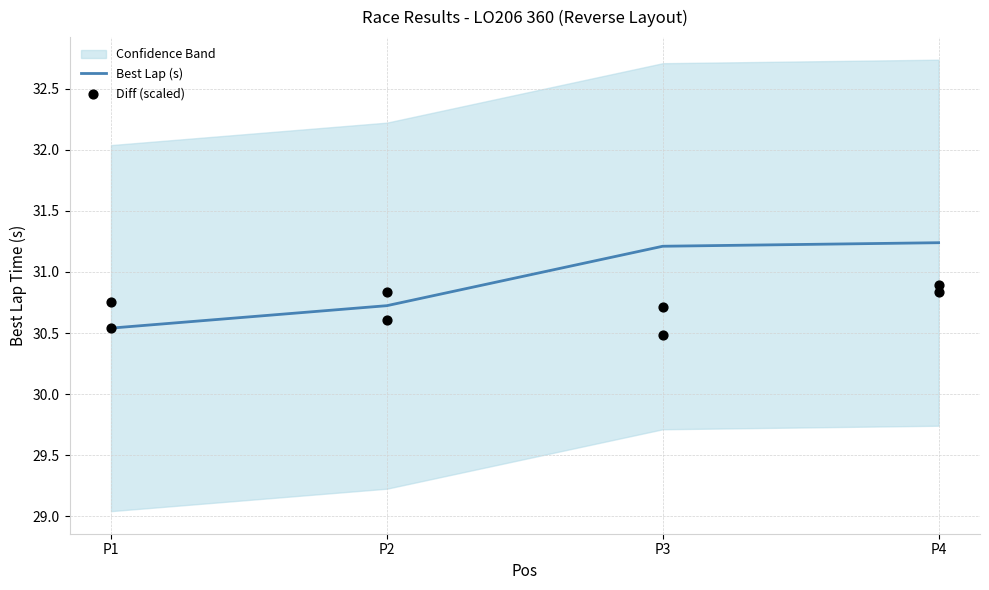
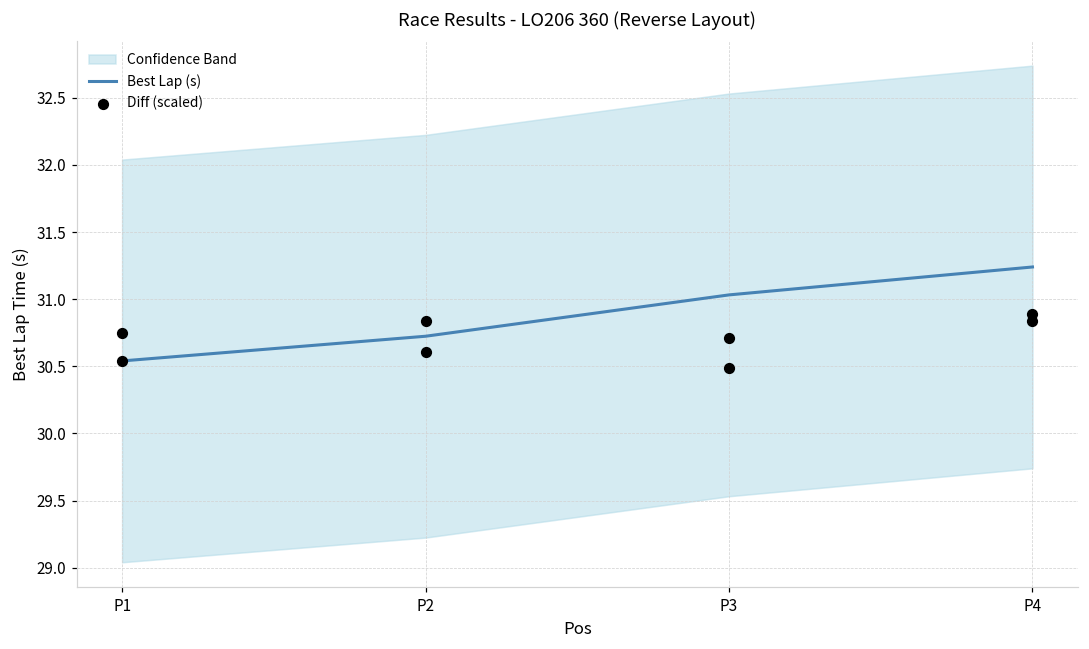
Best Lap (s), P3: 31.21 -> 31.03
